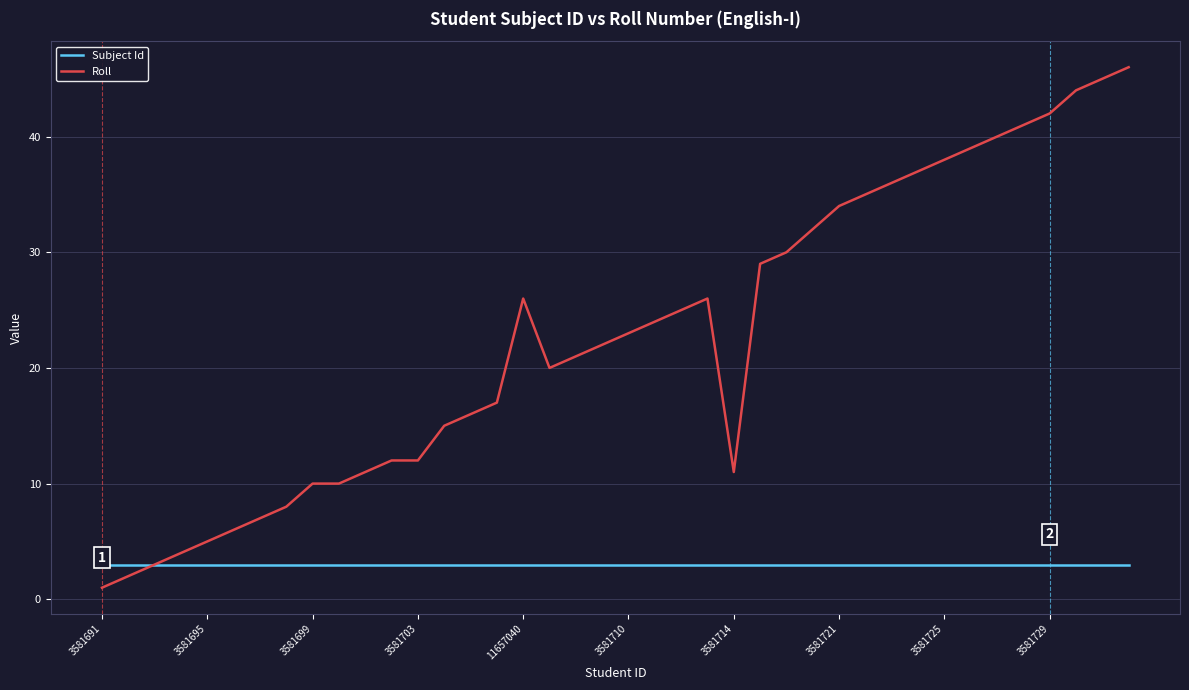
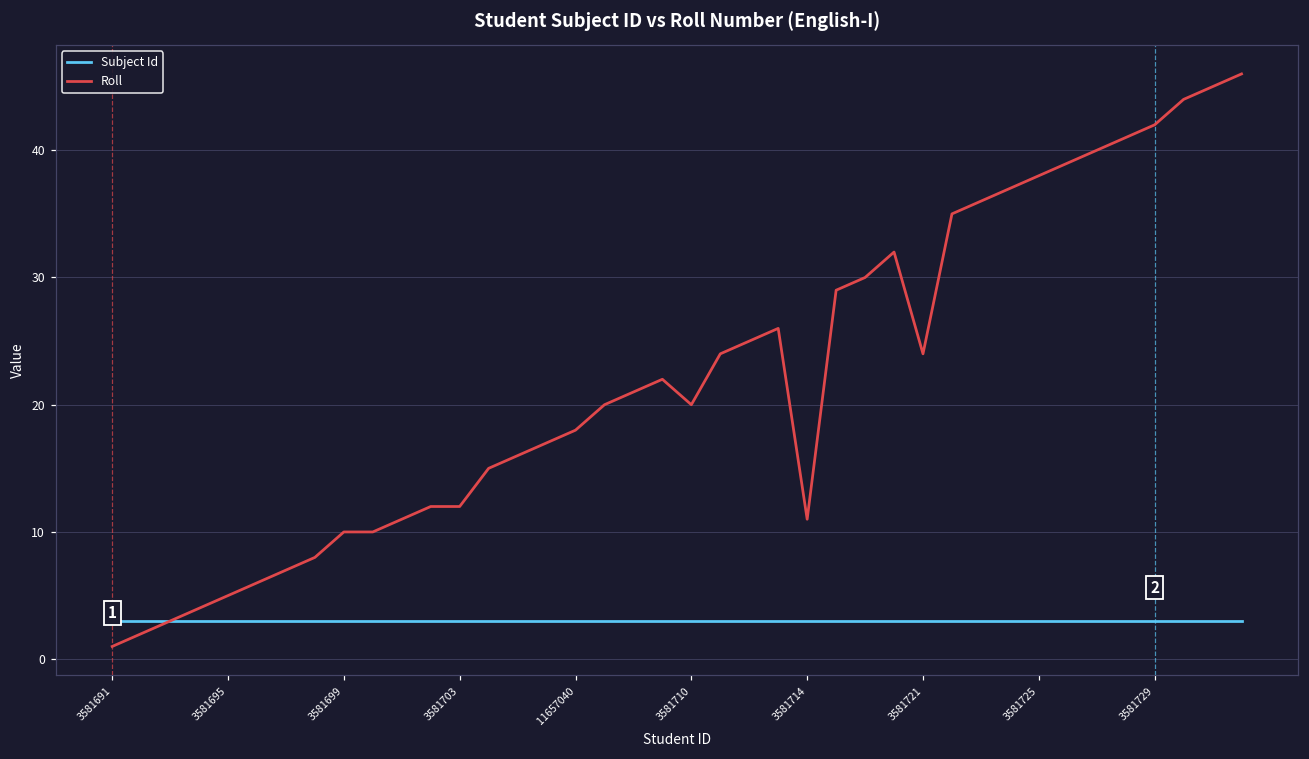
Roll, 11657040: 26 -> 18
Roll, 3581710: 23 -> 20
Roll, 3581721: 34 -> 24
